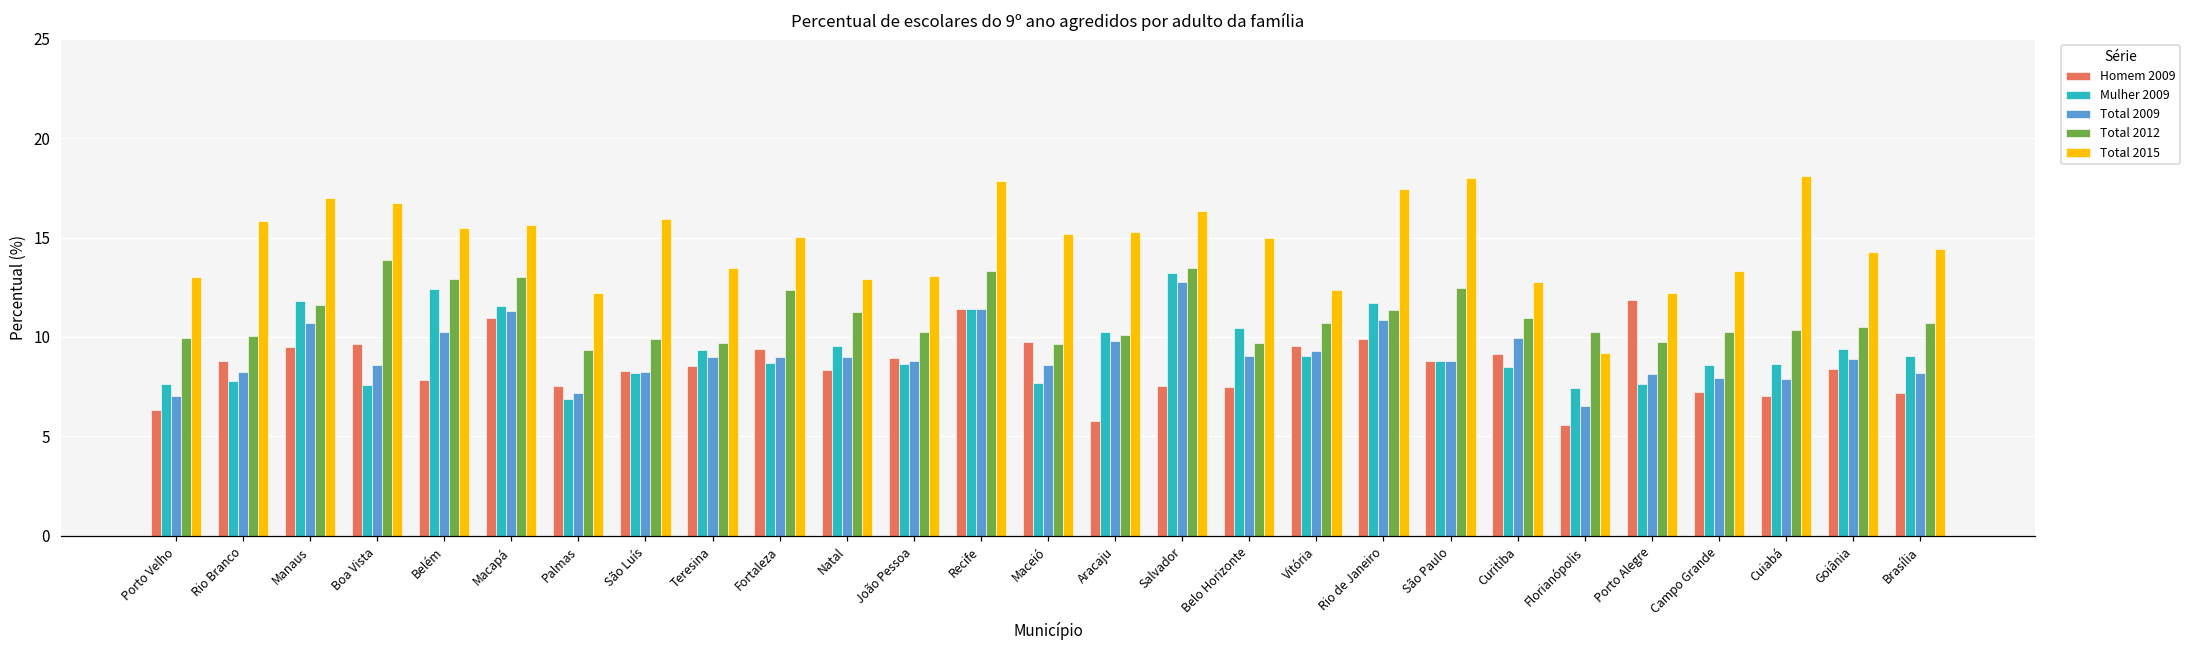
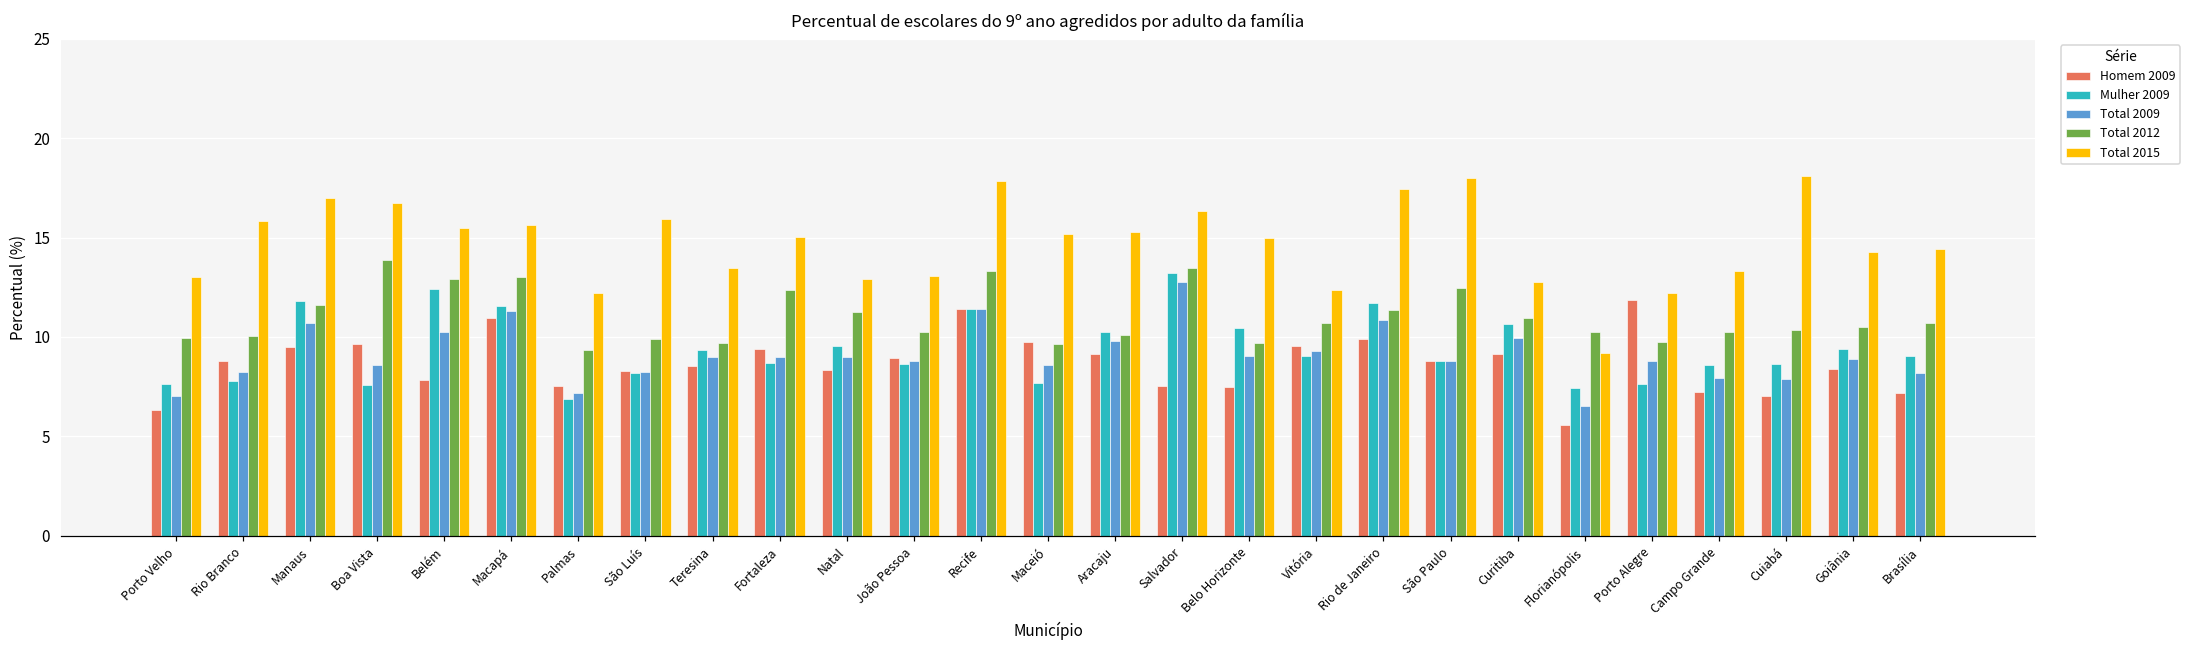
Homem 2009, Aracaju: 5.8 -> 9.1
Mulher 2009, Curitiba: 8.5 -> 10.7
Total 2009, Porto Alegre: 8.1 -> 8.8
